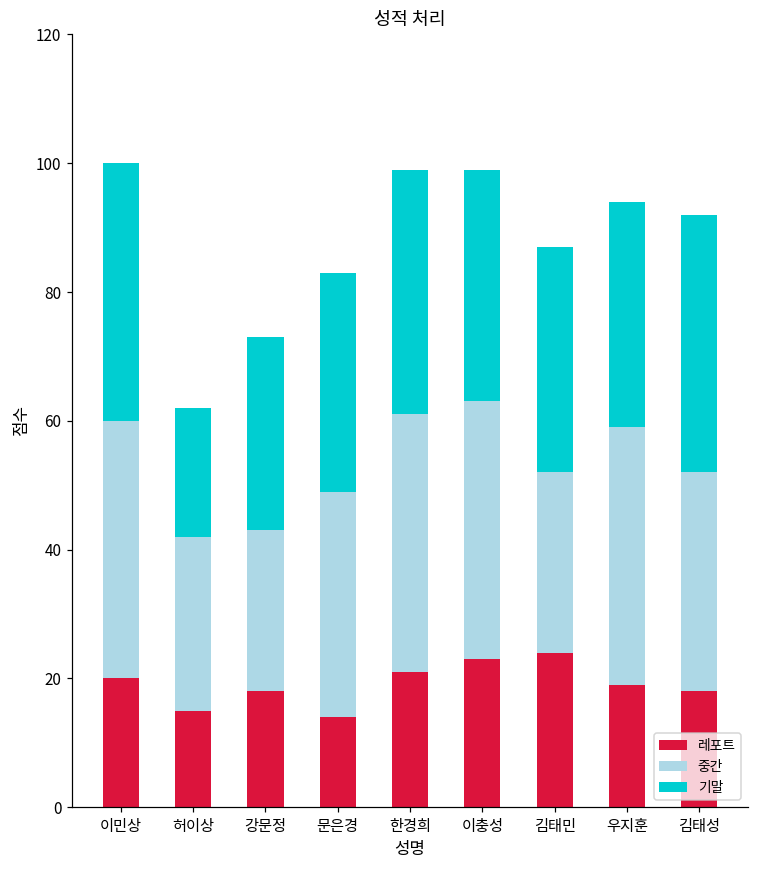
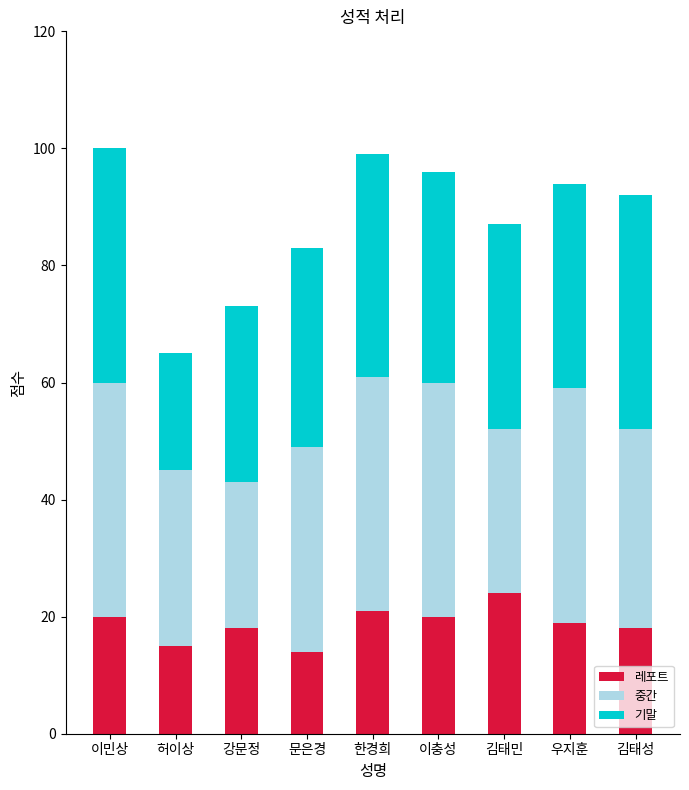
중간, 허이상: 27 -> 30
레포트, 이충성: 23 -> 20
